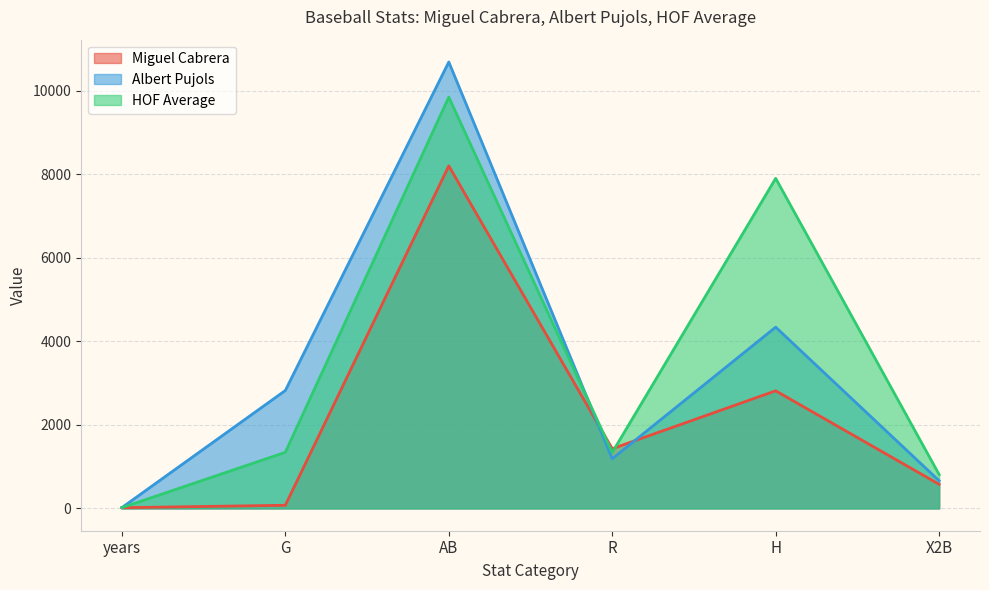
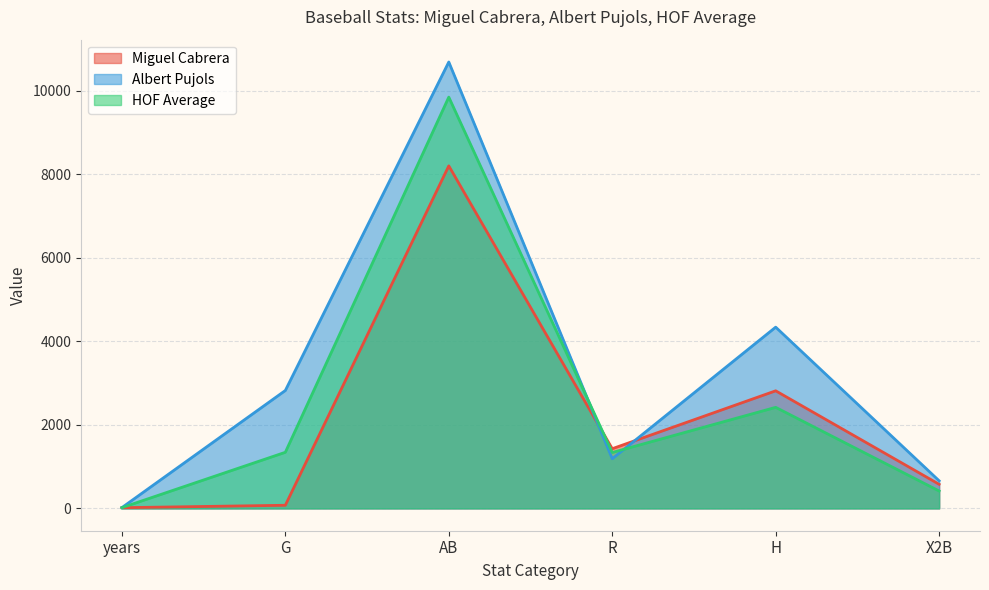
HOF Average, H: 7900 -> 2400
HOF Average, X2B: 800 -> 400
